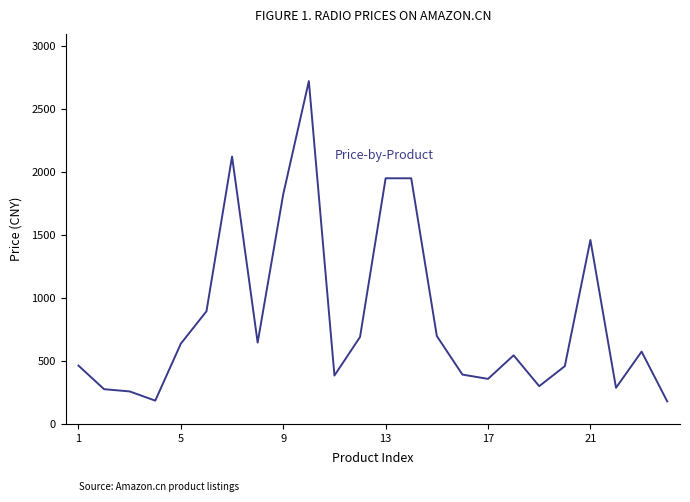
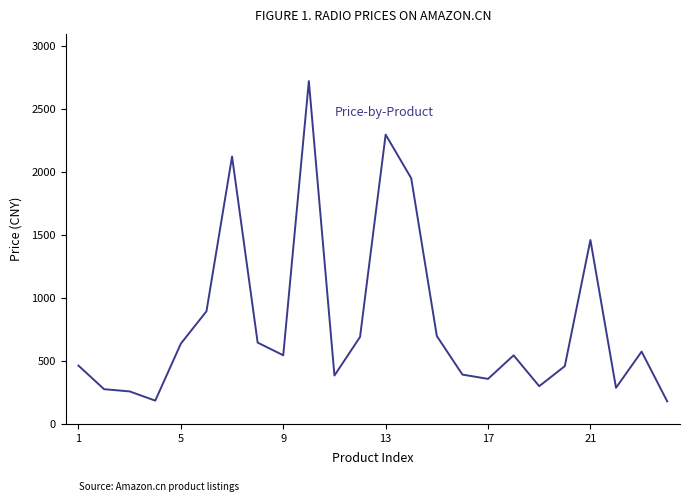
9: 1830 -> 550
13: 1950 -> 2300
